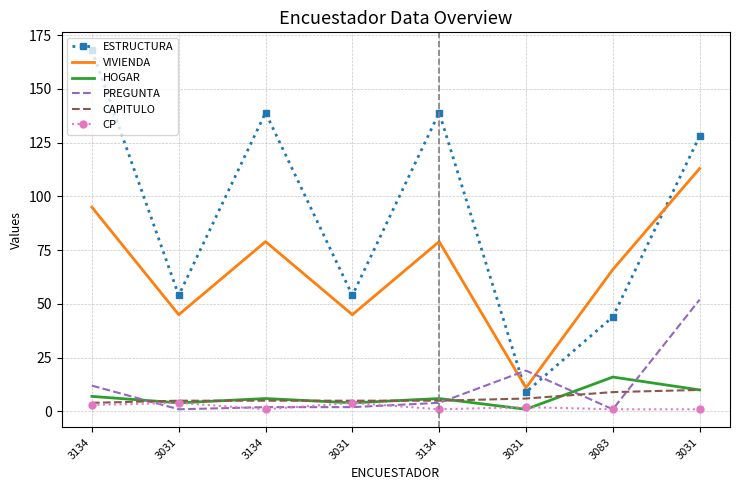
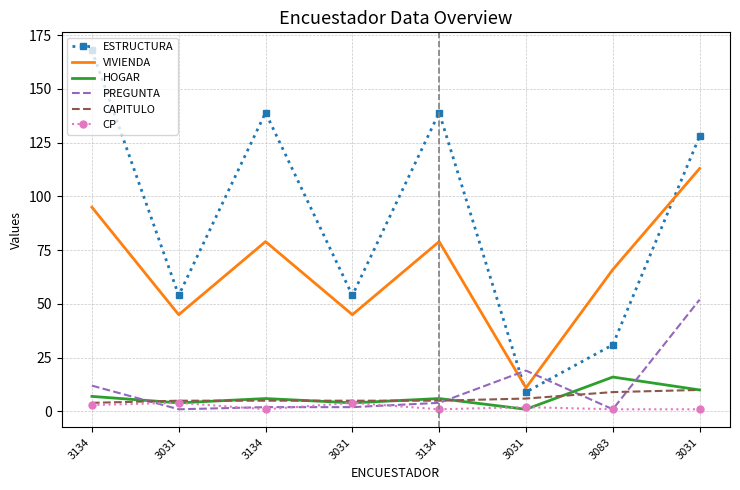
ESTRUCTURA, 3083: 44 -> 31
